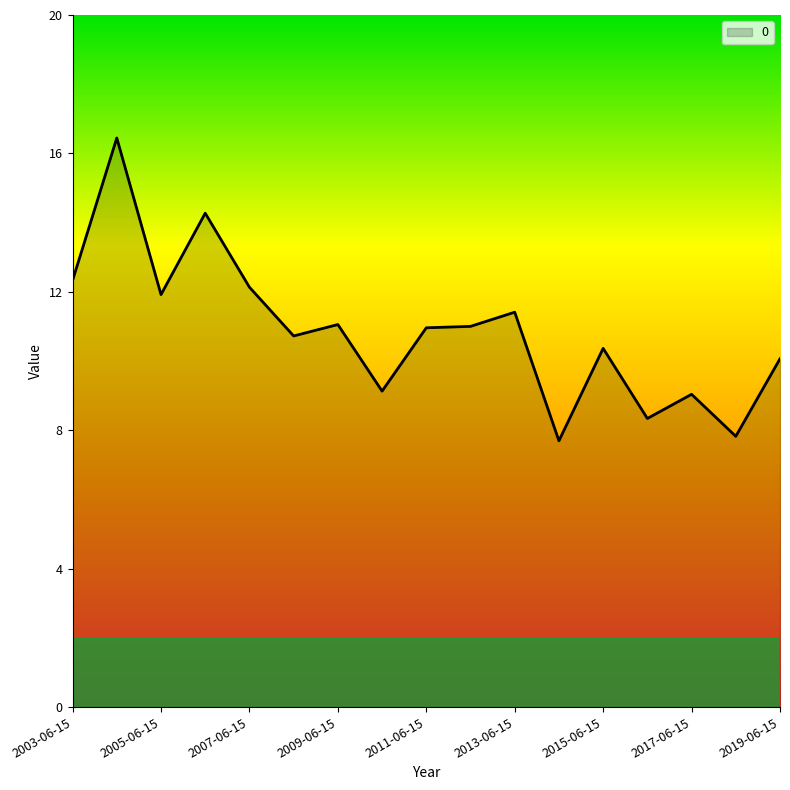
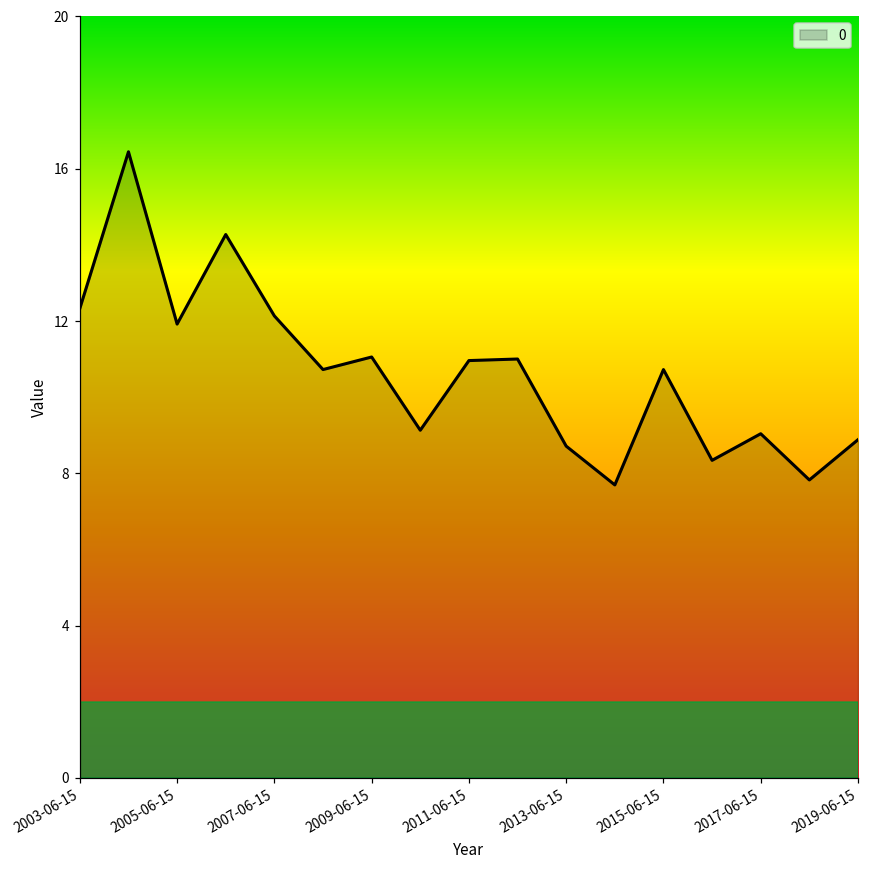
2013-06-15: 11.4 -> 8.7
2015-06-15: 10.4 -> 10.7
2019-06-15: 10.1 -> 8.9
